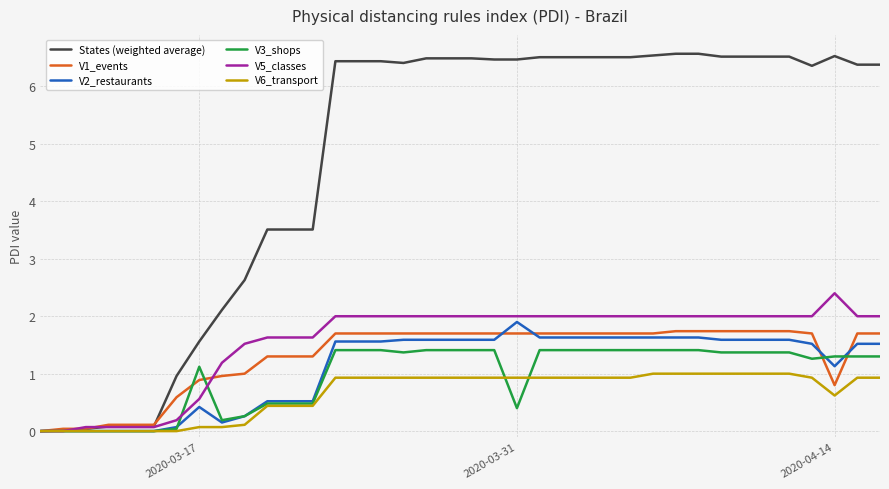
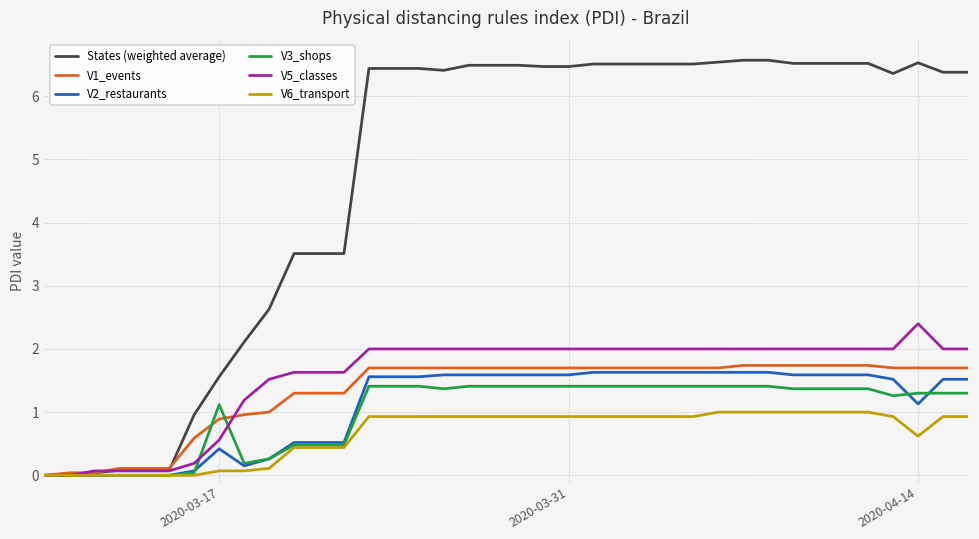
V2_restaurants, 2020-03-31: 1.9 -> 1.6
V3_shops, 2020-03-31: 0.4 -> 1.4
V1_events, 2020-04-14: 0.8 -> 1.7
